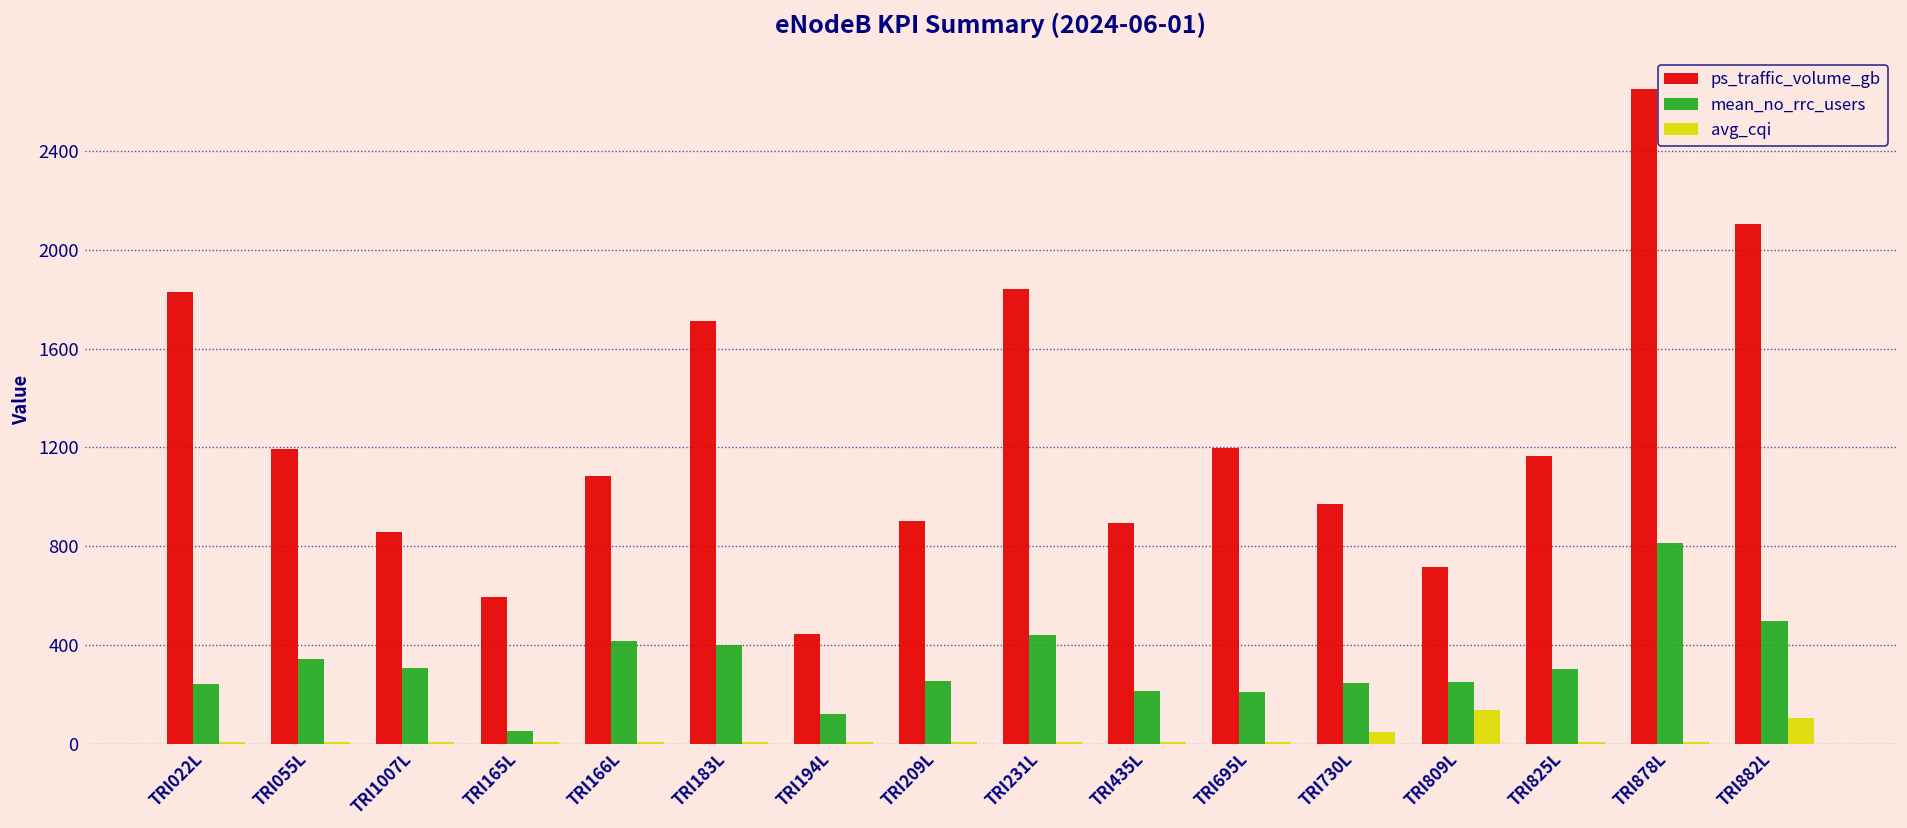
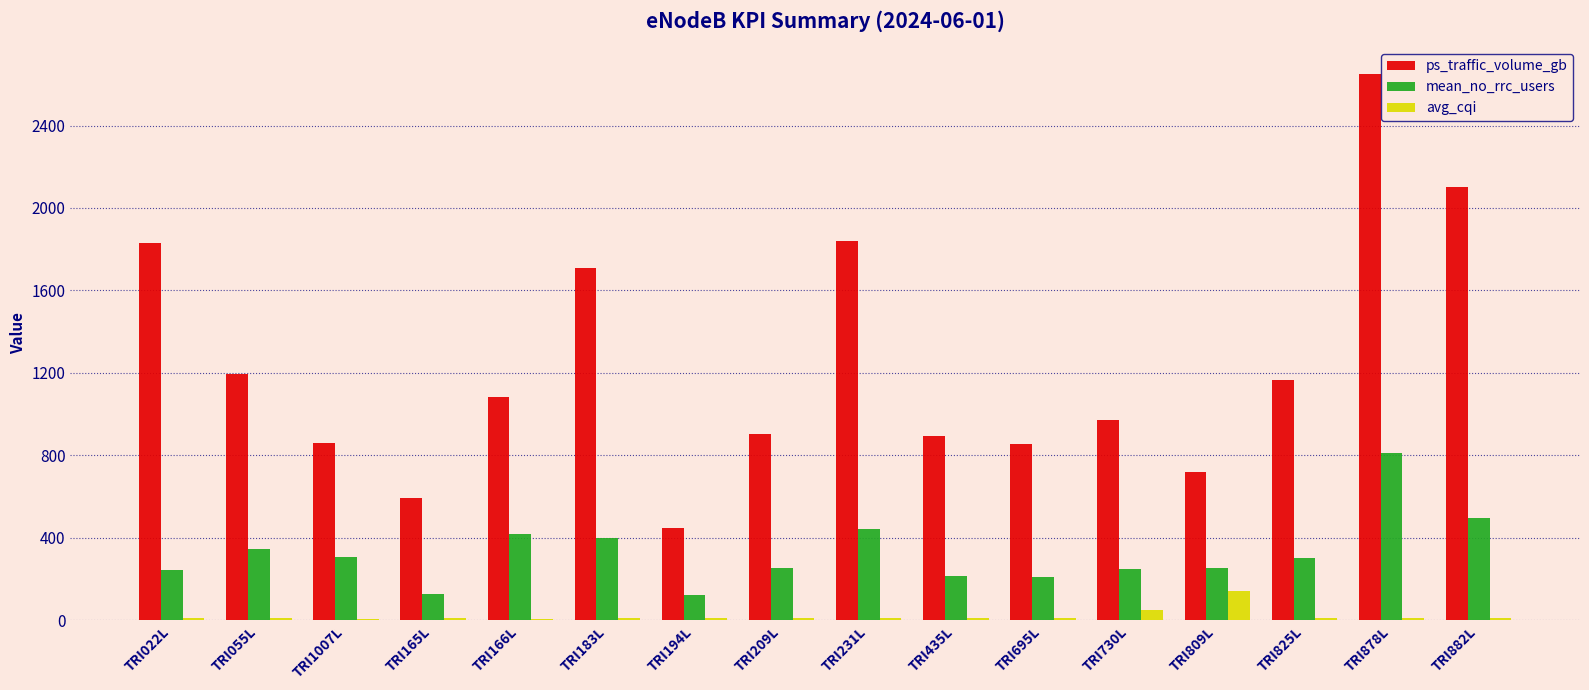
mean_no_rrc_users, TRI165L: 50 -> 130
ps_traffic_volume_gb, TRI695L: 1200 -> 850
avg_cqi, TRI882L: 110 -> 10
